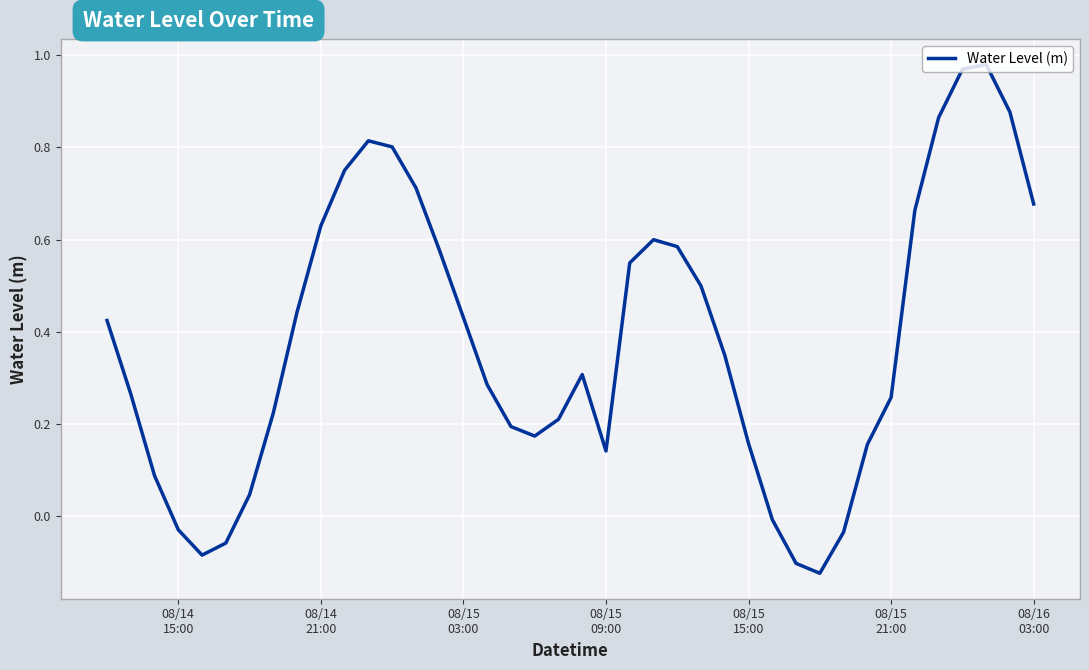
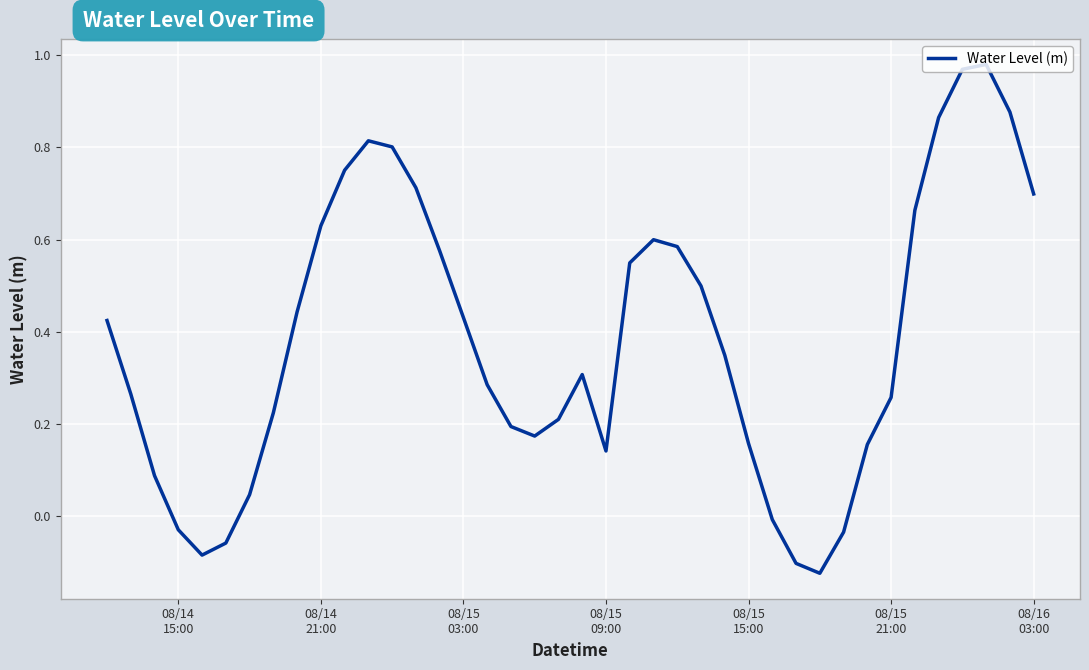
08/16 03:00: 0.68 -> 0.70
